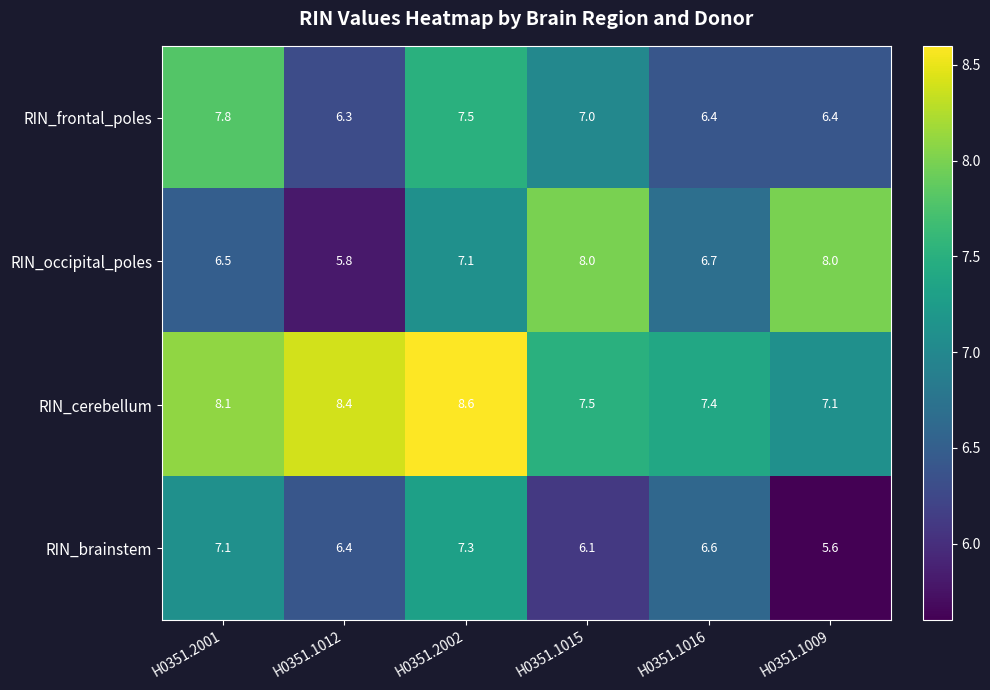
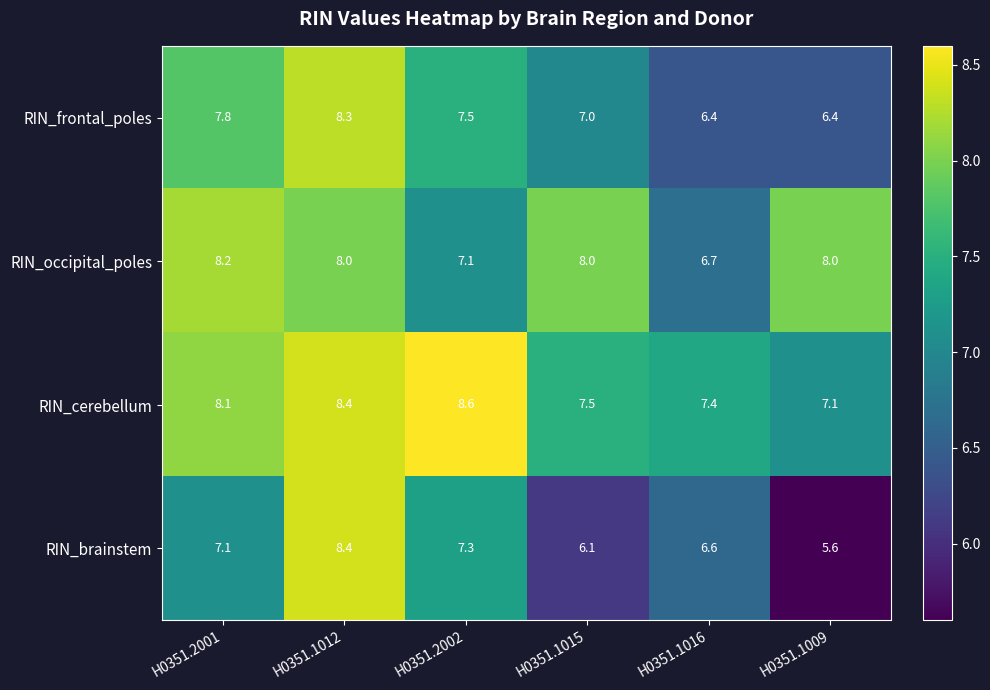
RIN_frontal_poles, H0351.1012: 6.3 -> 8.3
RIN_occipital_poles, H0351.2001: 6.5 -> 8.2
RIN_occipital_poles, H0351.1012: 5.8 -> 8.0
RIN_brainstem, H0351.1012: 6.4 -> 8.4
